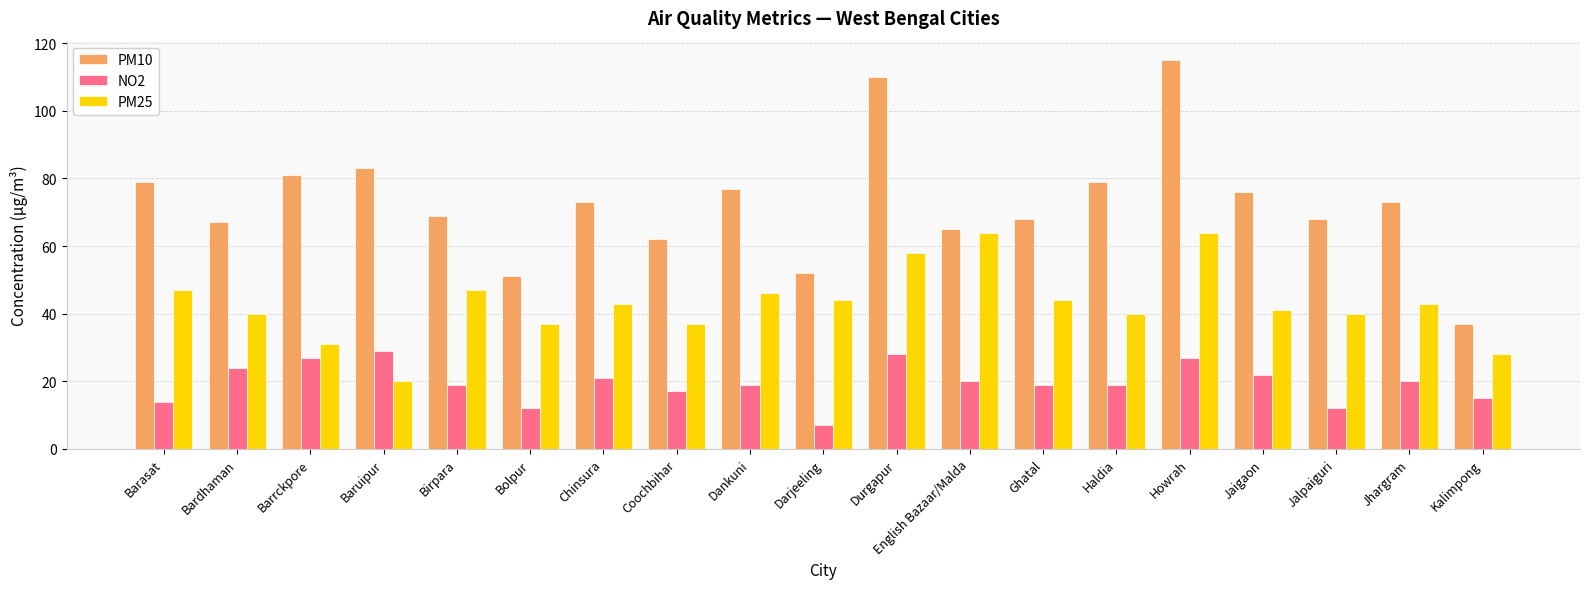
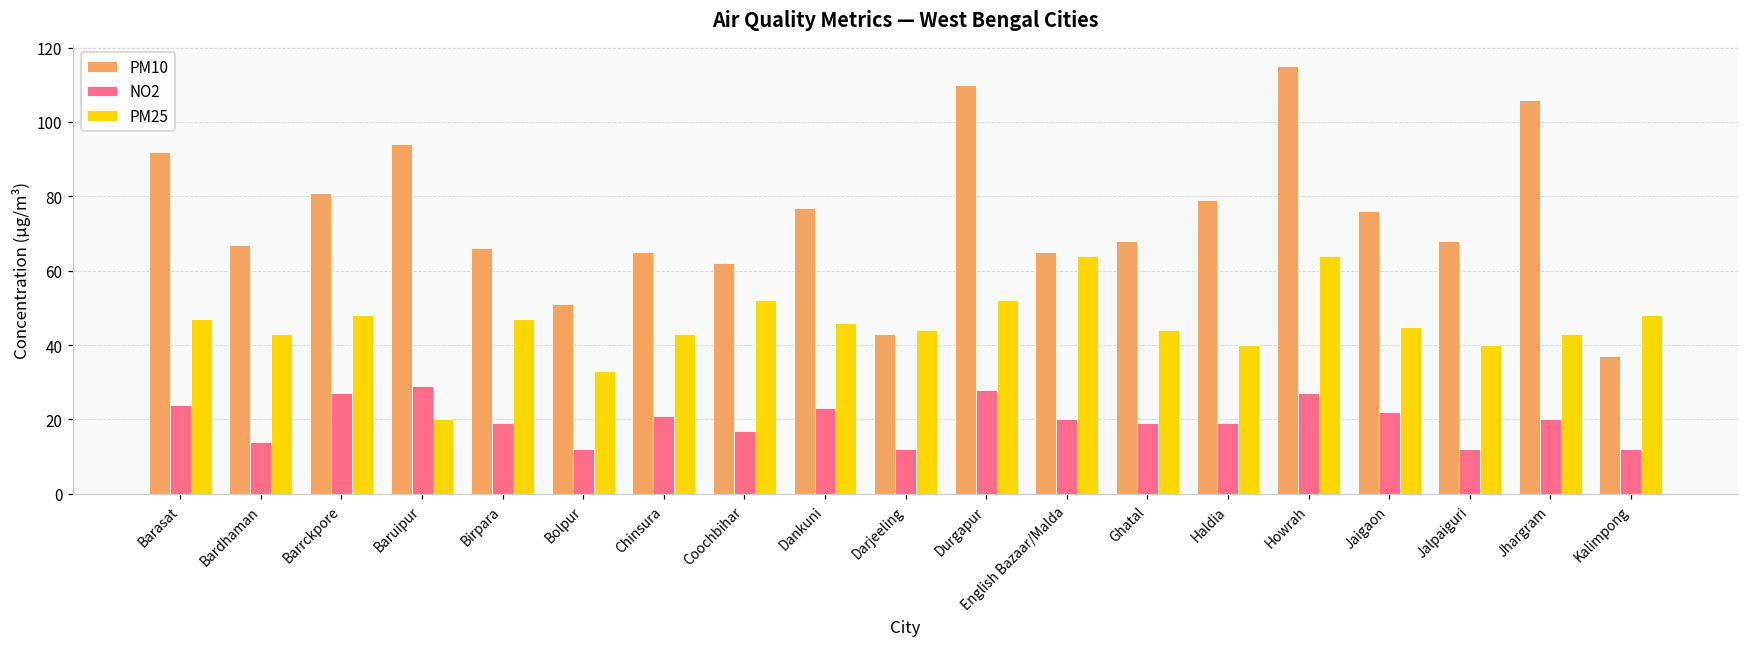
PM10, Barasat: 79 -> 92
NO2, Barasat: 14 -> 24
NO2, Bardhaman: 24 -> 14
PM25, Bardhaman: 40 -> 43
PM25, Barrckpore: 31 -> 48
PM10, Baruipur: 83 -> 94
PM10, Birpara: 69 -> 66
PM25, Bolpur: 37 -> 33
PM10, Chinsura: 73 -> 65
PM25, Coochbihar: 37 -> 52
NO2, Dankuni: 19 -> 23
PM10, Darjeeling: 52 -> 43
NO2, Darjeeling: 7 -> 12
PM25, Durgapur: 58 -> 52
PM25, Jaigaon: 41 -> 45
PM10, Jhargram: 73 -> 106
NO2, Kalimpong: 15 -> 12
PM25, Kalimpong: 28 -> 48
